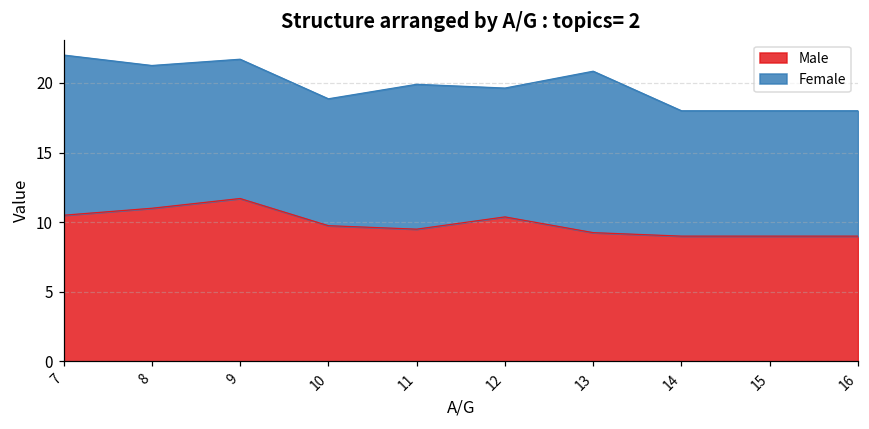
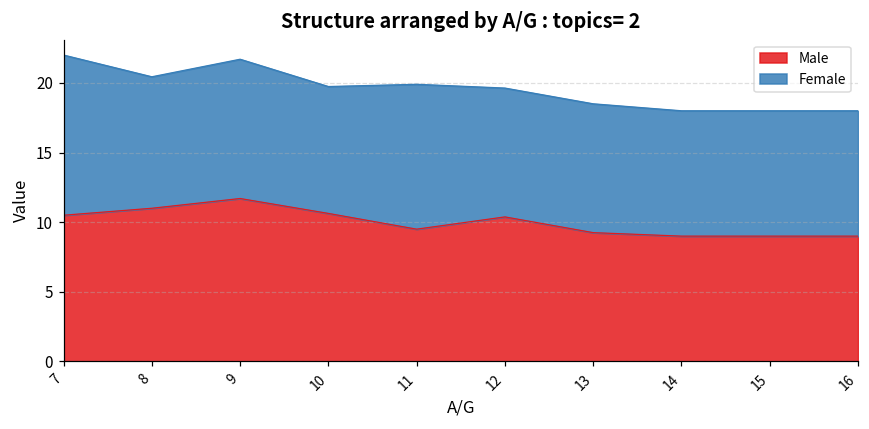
Female, 8: 10.3 -> 9.4
Male, 10: 9.8 -> 10.6
Female, 13: 11.6 -> 9.3
